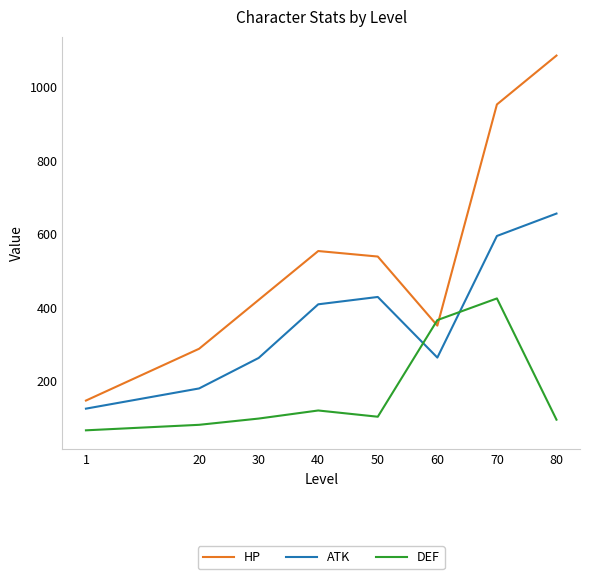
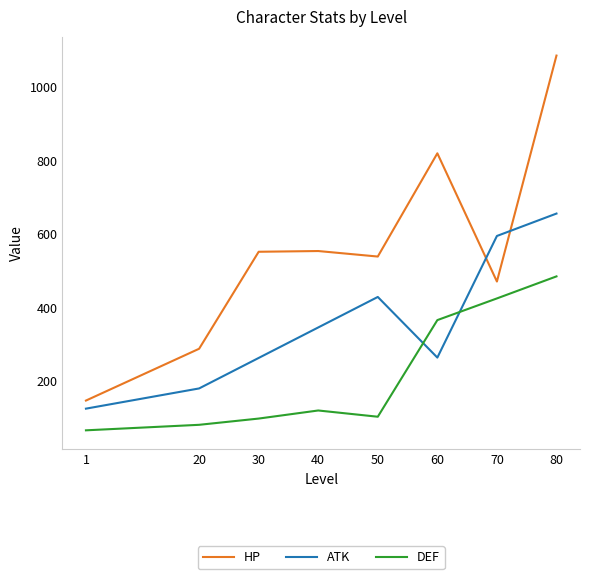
HP, 30: 420 -> 550
ATK, 40: 410 -> 350
HP, 60: 350 -> 820
HP, 70: 950 -> 470
DEF, 80: 100 -> 490
